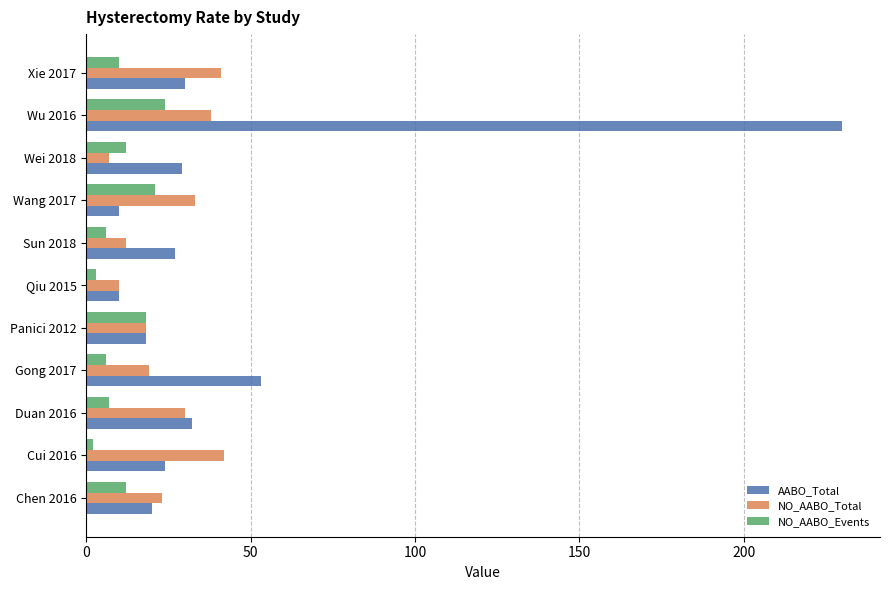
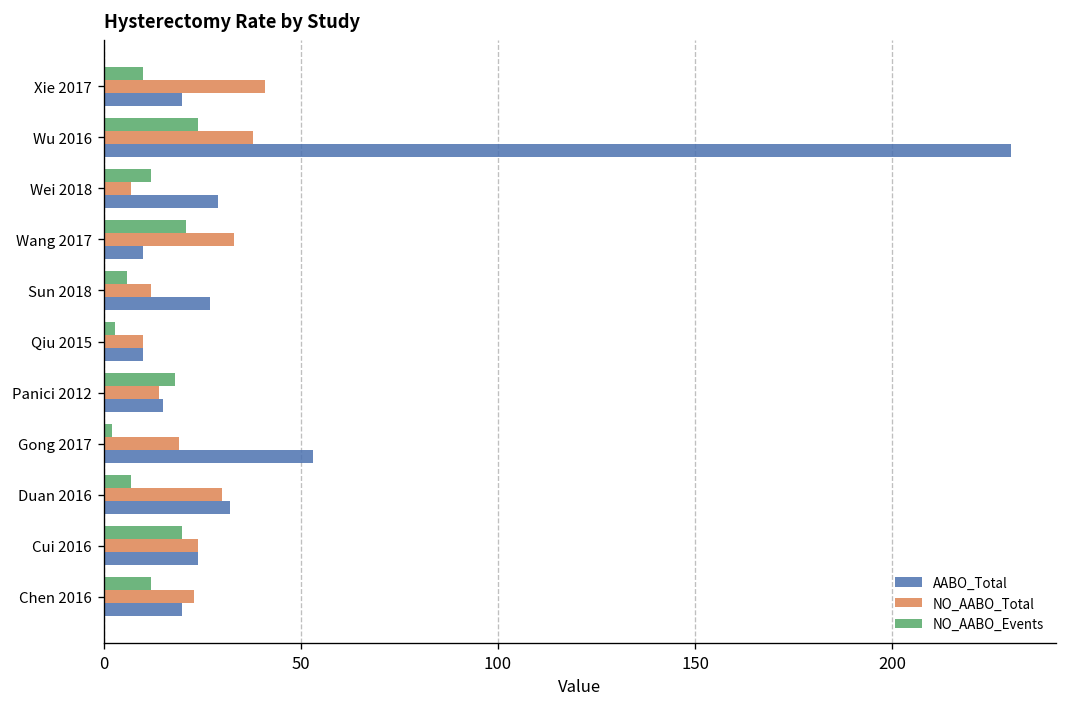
AABO_Total, Xie 2017: 30 -> 20
NO_AABO_Total, Panici 2012: 18 -> 14
AABO_Total, Panici 2012: 18 -> 15
NO_AABO_Events, Gong 2017: 6 -> 2
NO_AABO_Events, Cui 2016: 2 -> 20
NO_AABO_Total, Cui 2016: 42 -> 24
